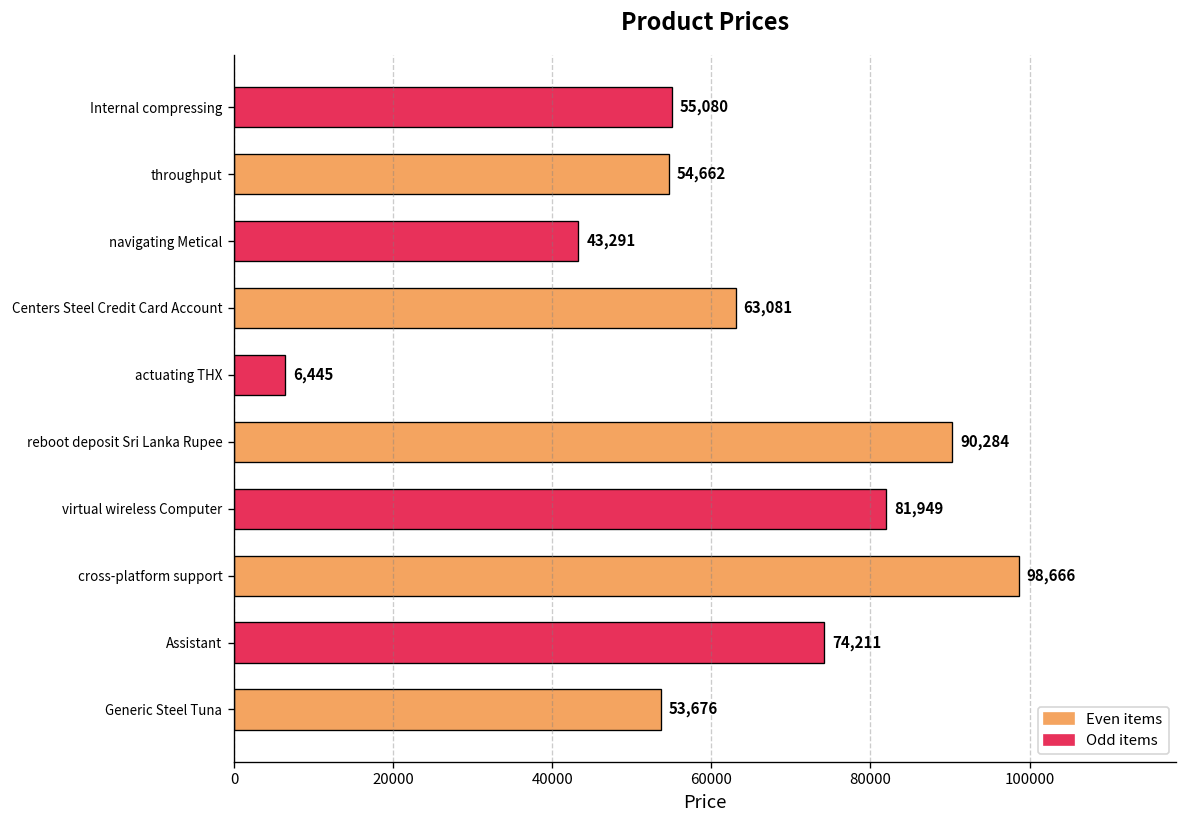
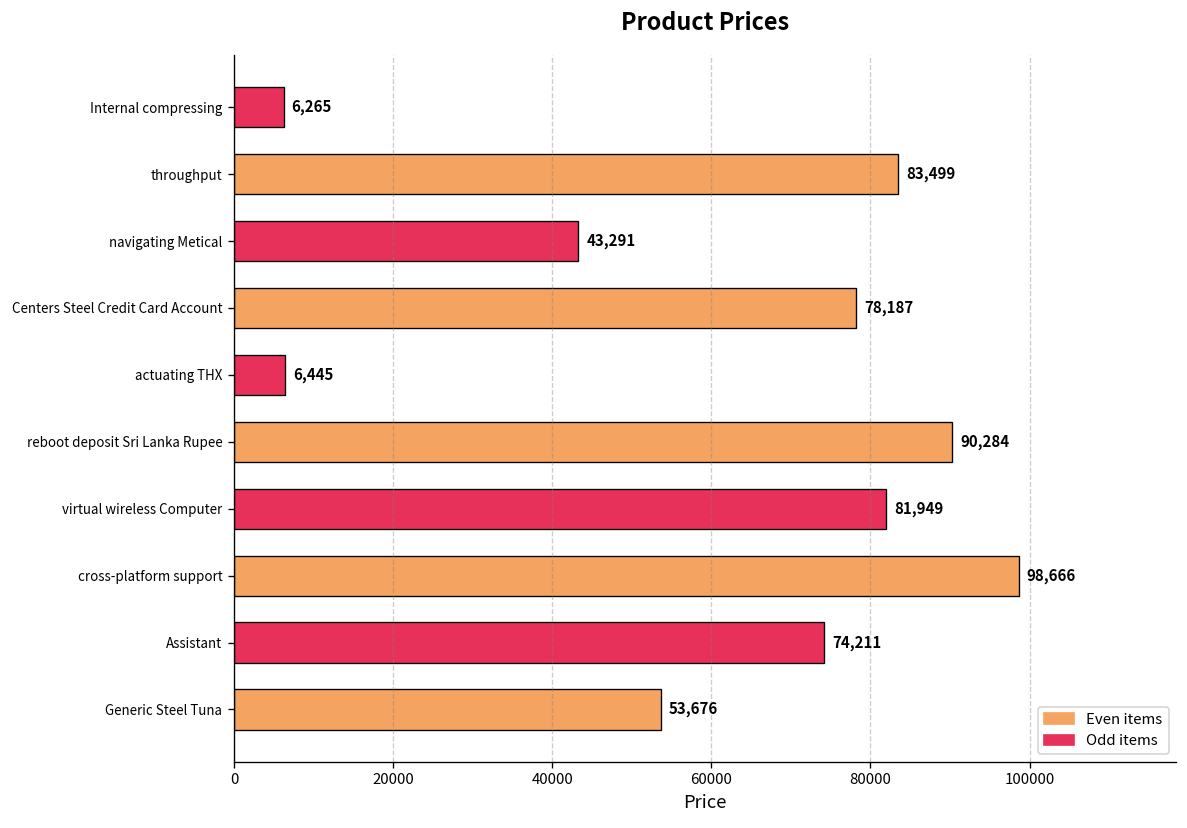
Internal compressing: 55,080 -> 6,265
throughput: 54,662 -> 83,499
Centers Steel Credit Card Account: 63,081 -> 78,187
